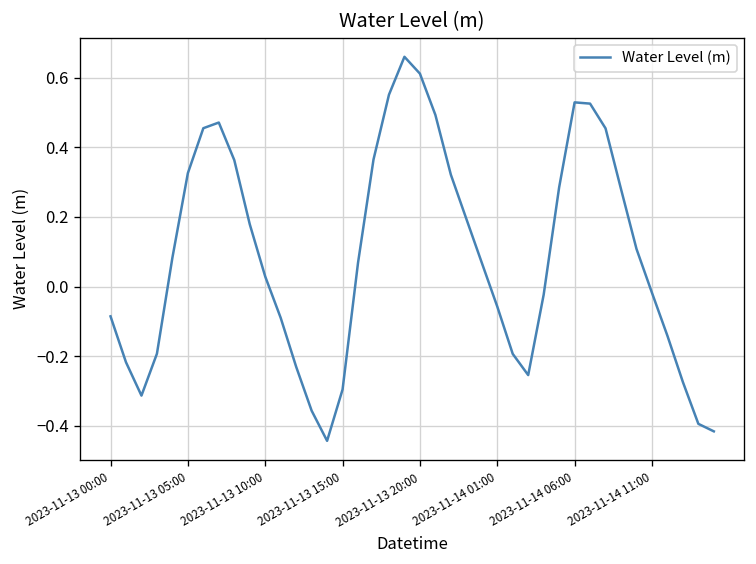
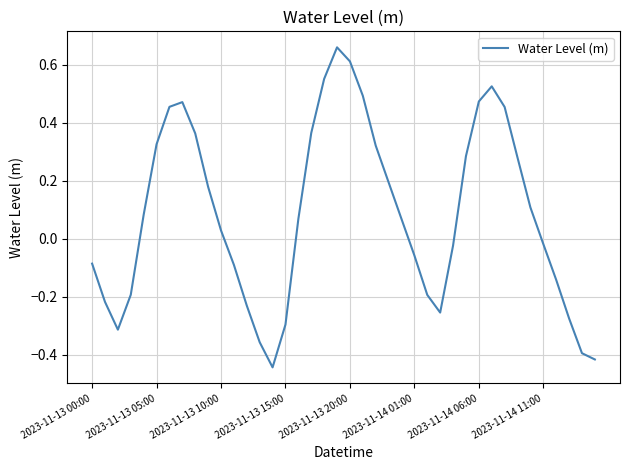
2023-11-14 06:00: 0.53 -> 0.47
